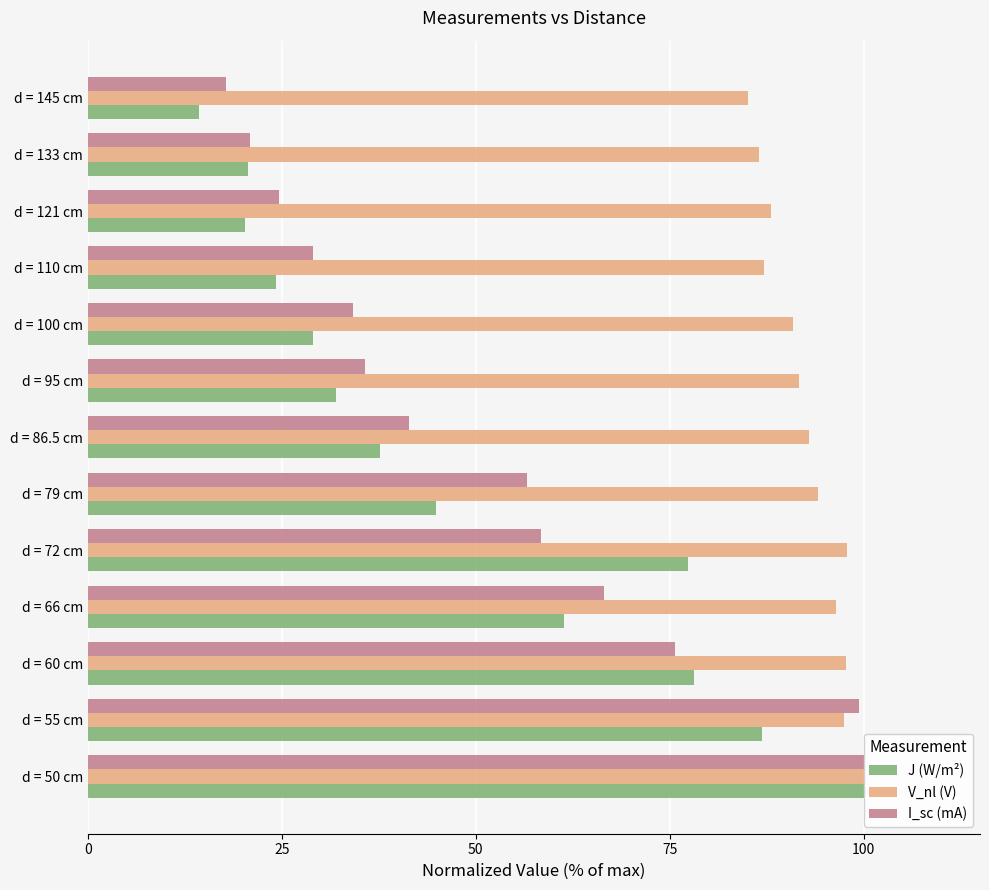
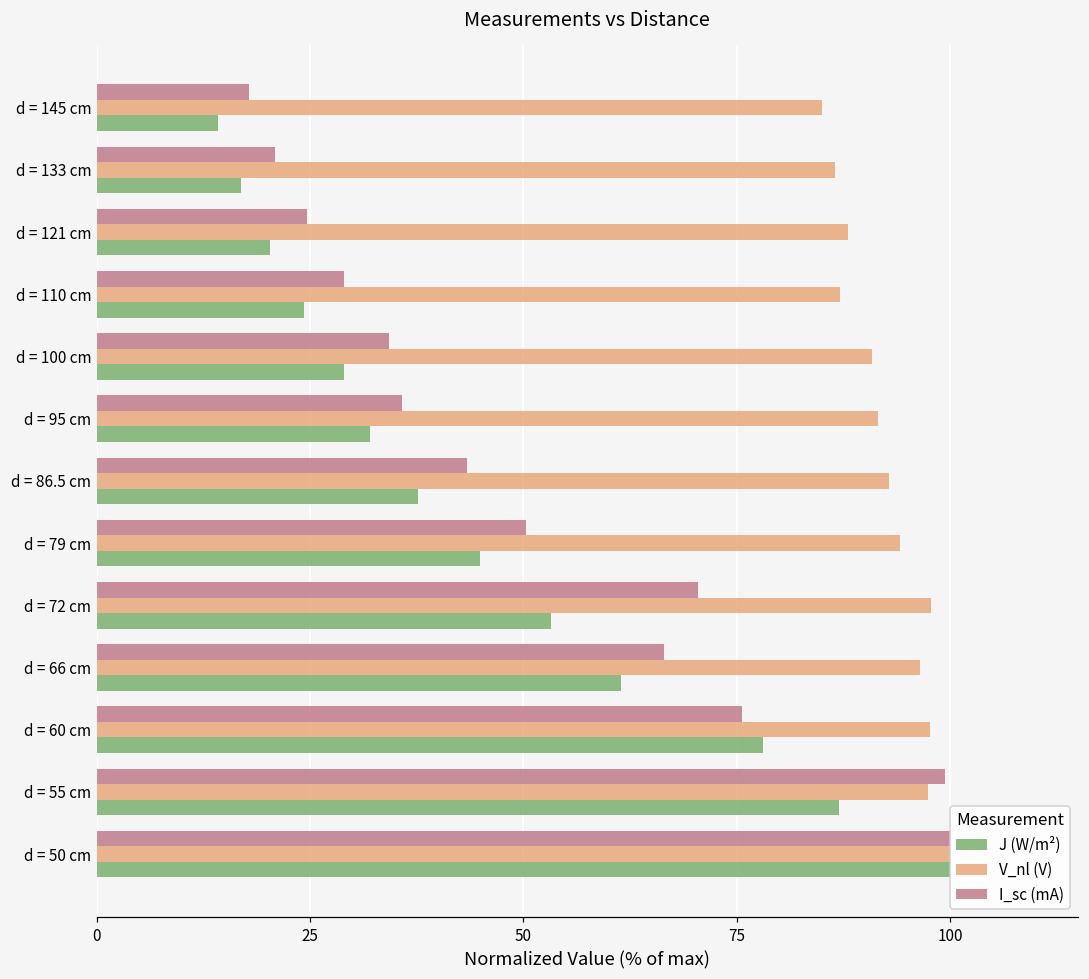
J (W/m²), d = 133 cm: 21 -> 17
I_sc (mA), d = 86.5 cm: 41 -> 43
I_sc (mA), d = 79 cm: 57 -> 50
I_sc (mA), d = 72 cm: 58 -> 70
J (W/m²), d = 72 cm: 77 -> 53
